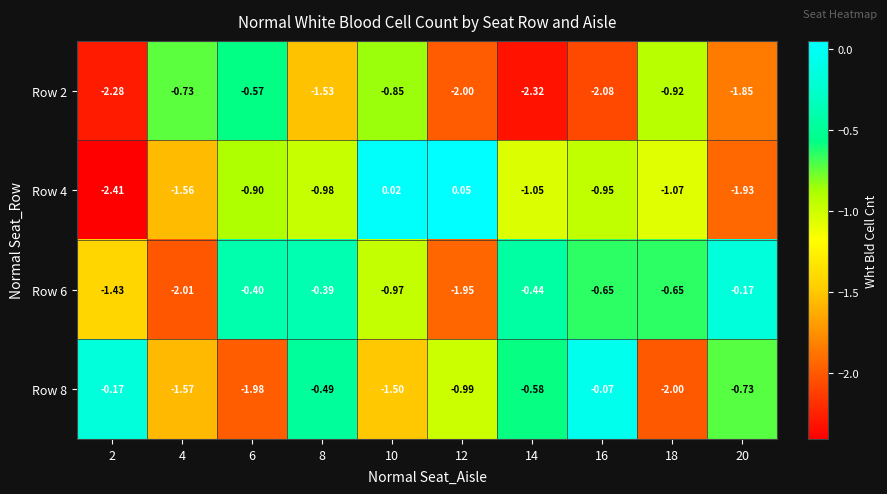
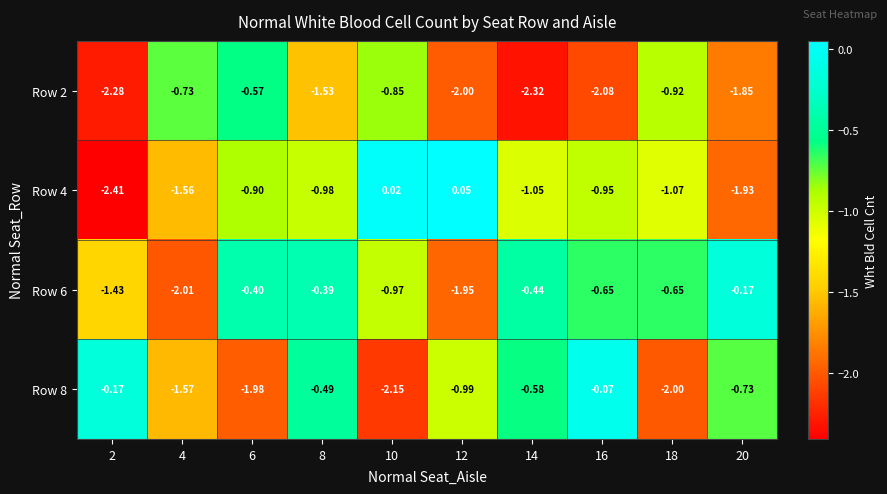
Row 8, 10: -1.50 -> -2.15
